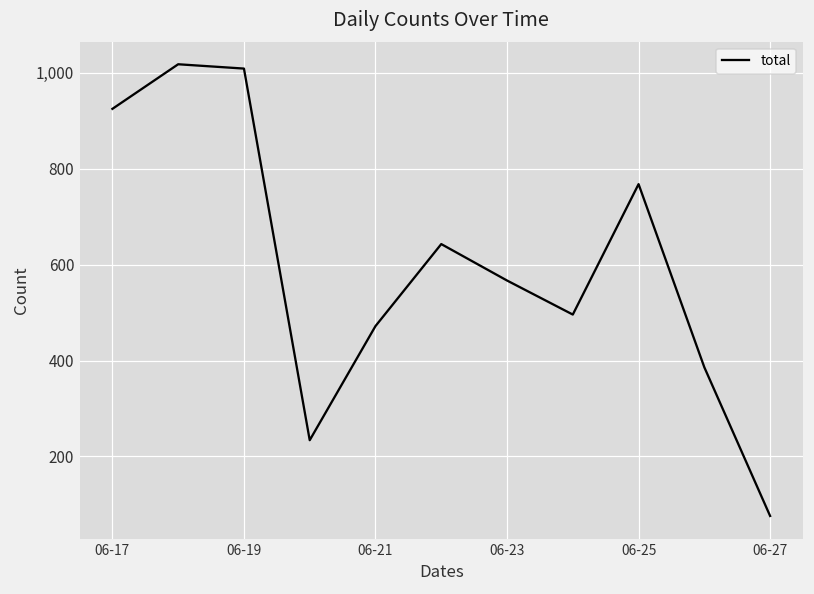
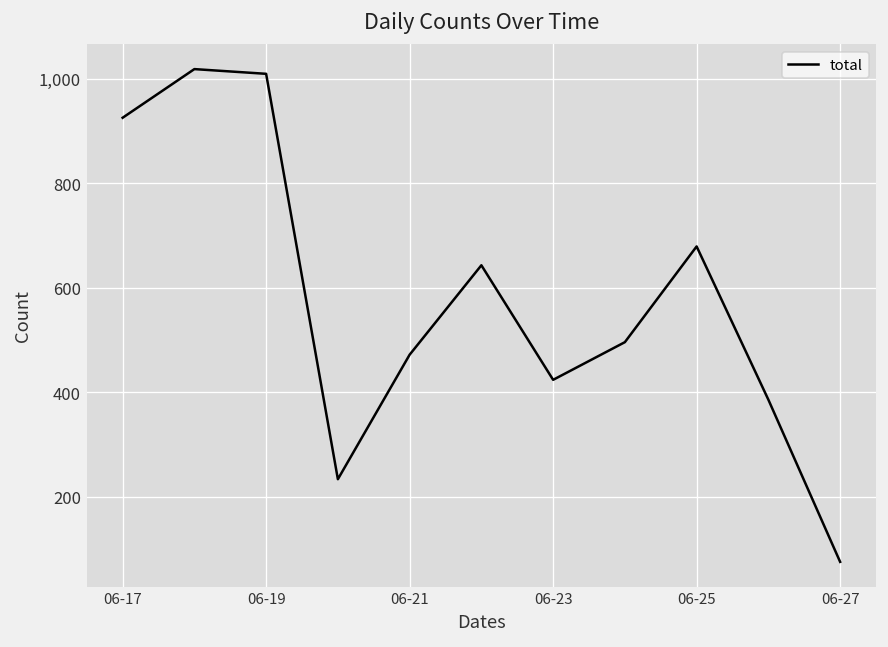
06-23: 570 -> 420
06-25: 770 -> 680
